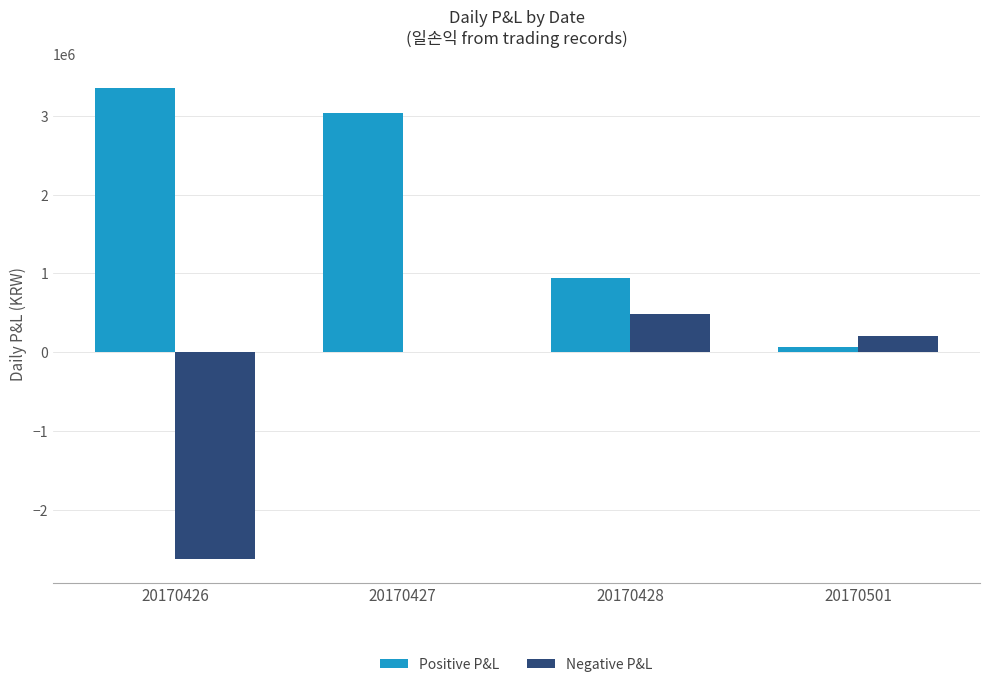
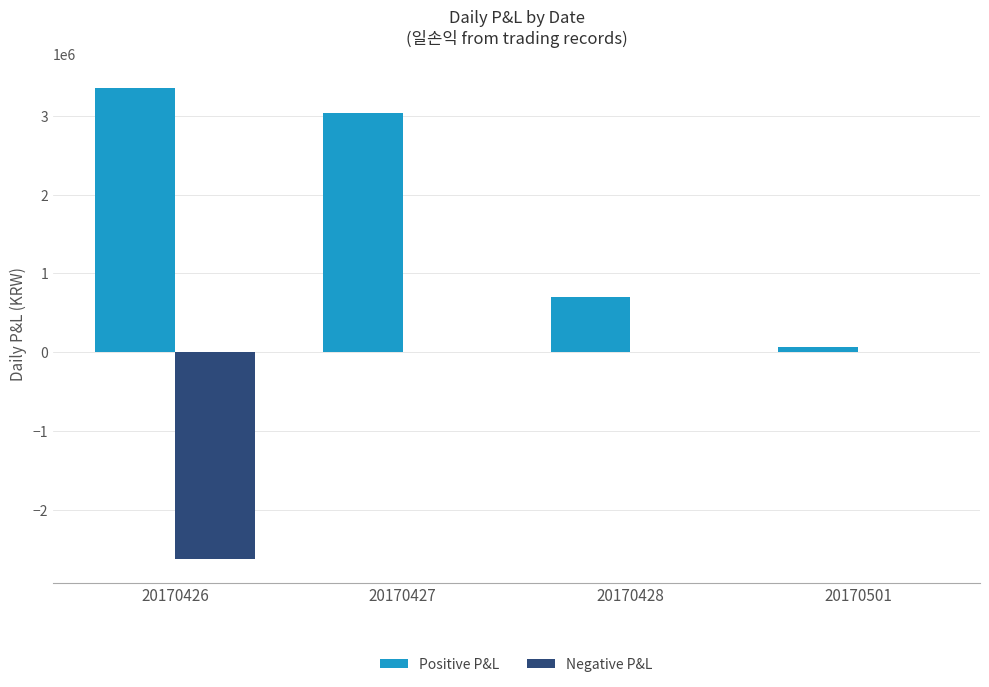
Positive P&L, 20170428: 900000 -> 700000
Negative P&L, 20170428: 500000 -> 0
Negative P&L, 20170501: 200000 -> 0
